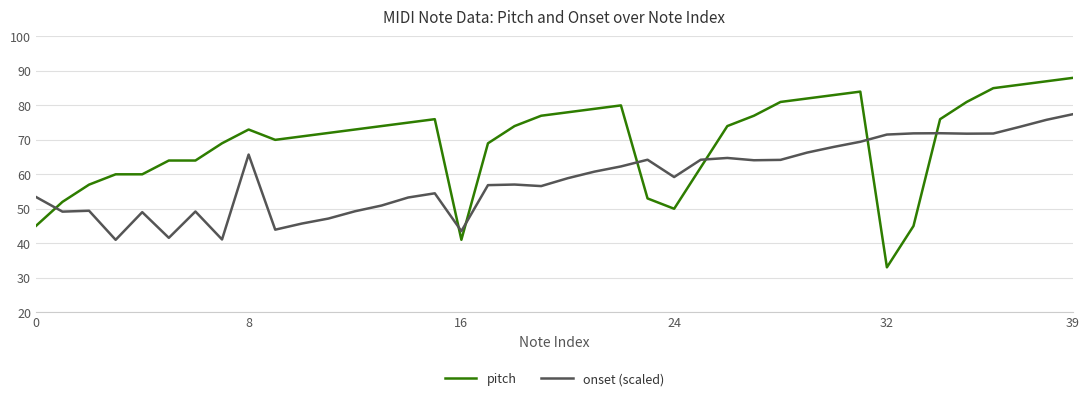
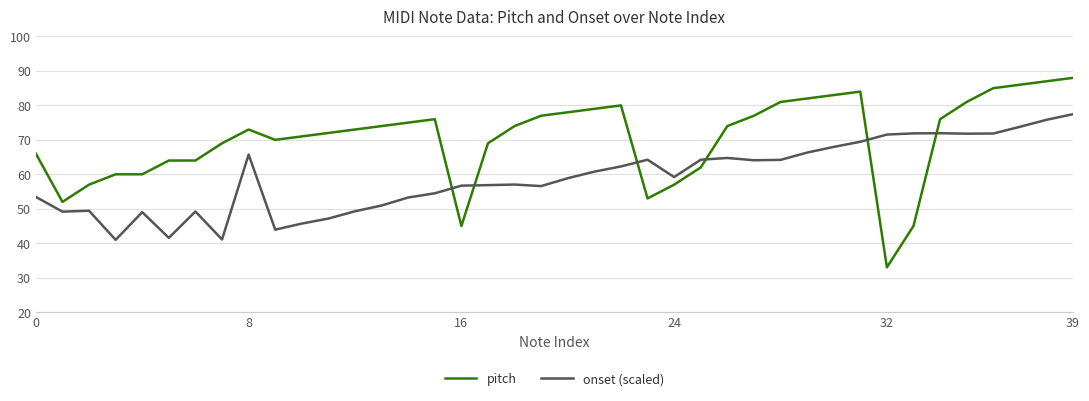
pitch, 0: 45 -> 66
pitch, 16: 41 -> 45
onset (scaled), 16: 44 -> 57
pitch, 24: 50 -> 57
